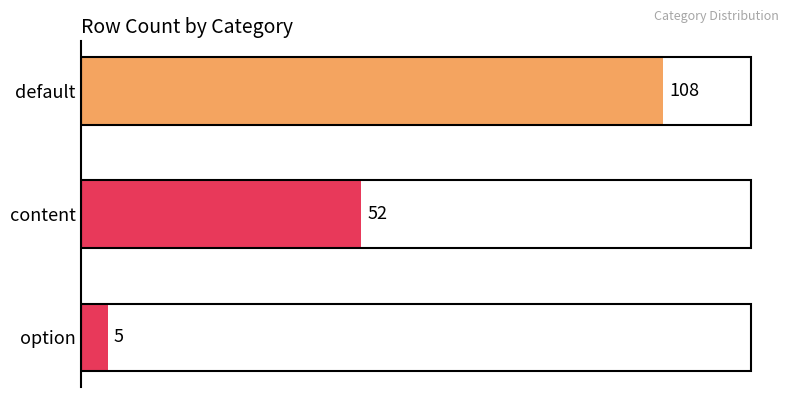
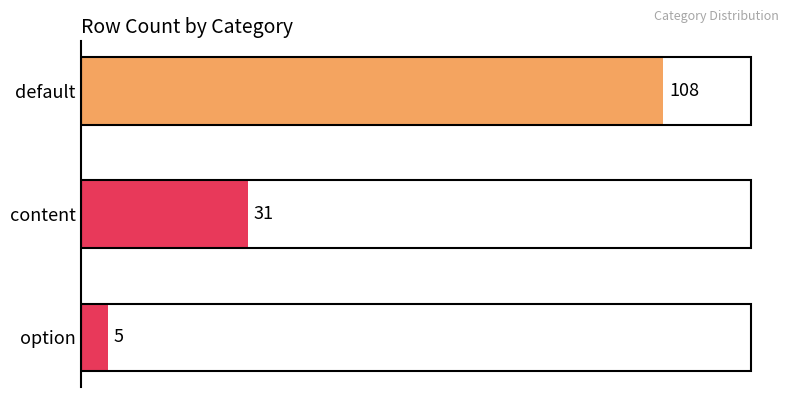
content: 52 -> 31
